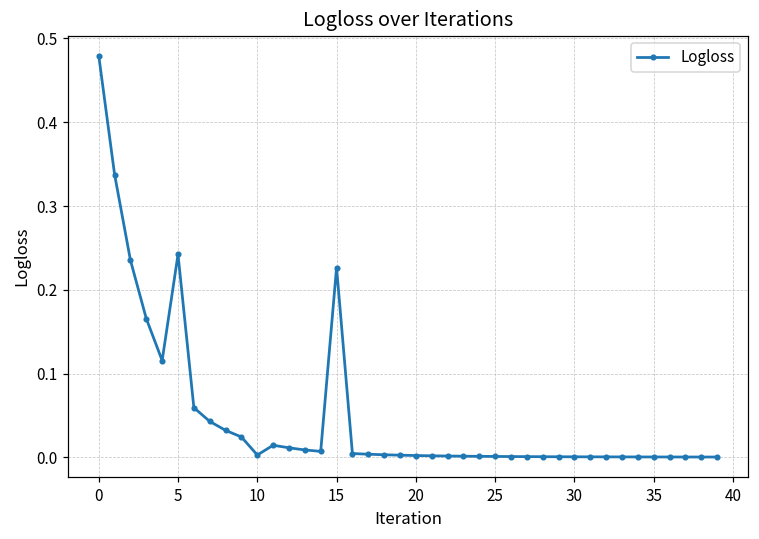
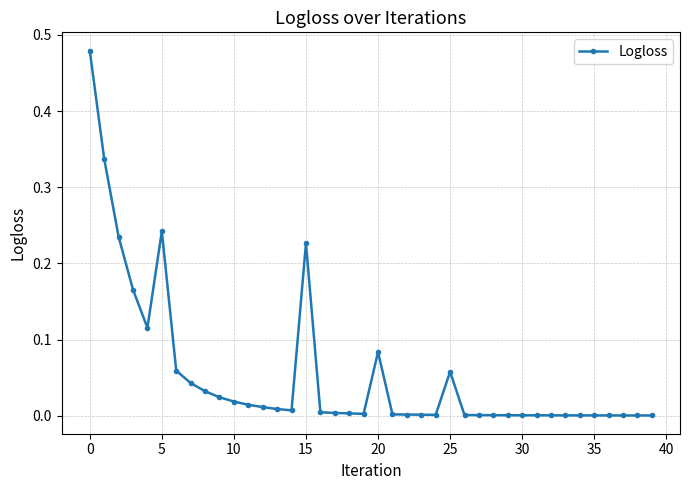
10: 0.00 -> 0.02
20: 0.00 -> 0.08
25: 0.00 -> 0.06
